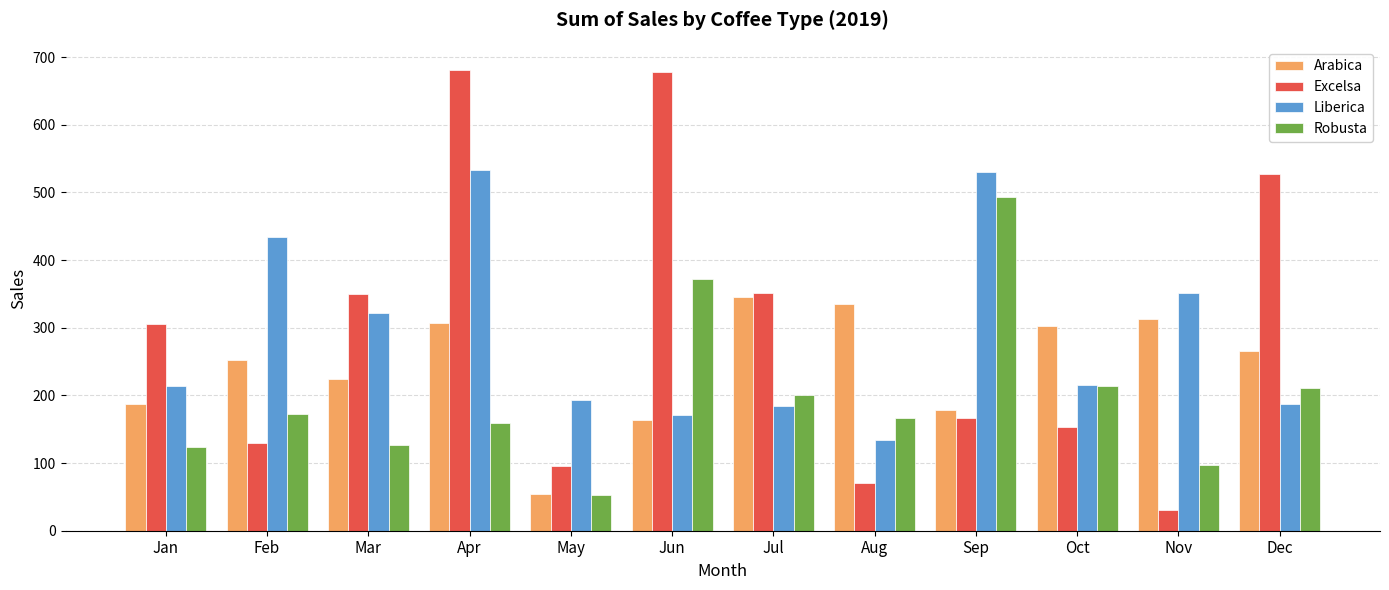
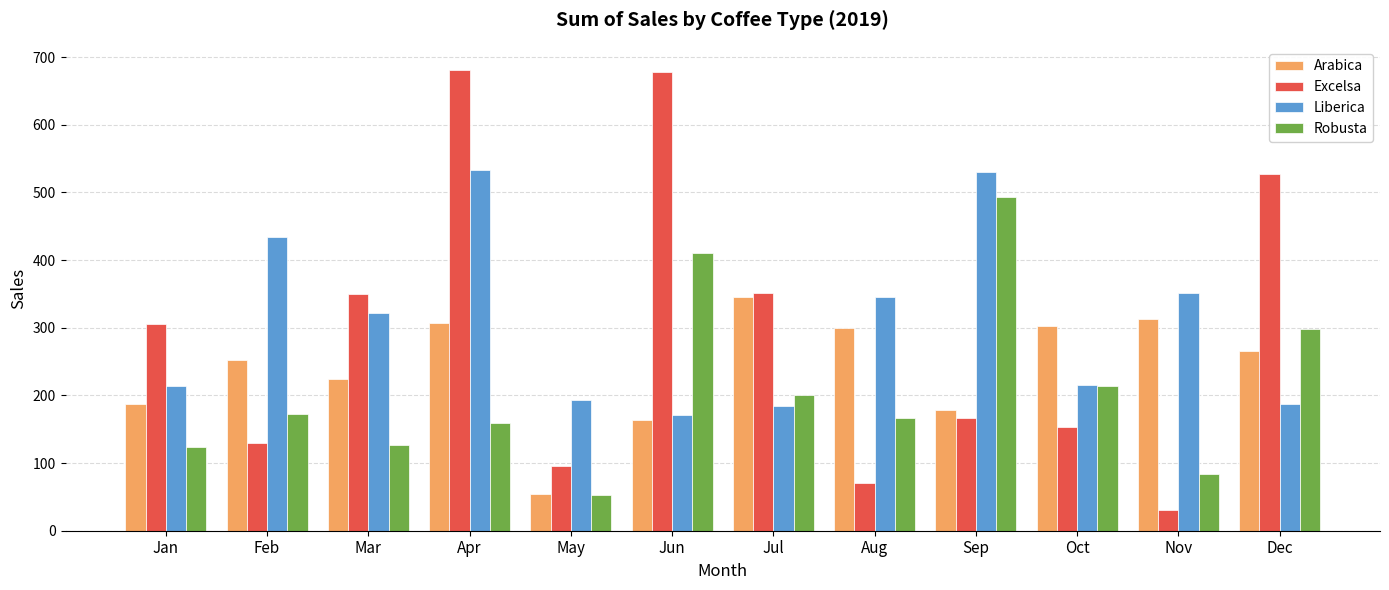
Robusta, Jun: 370 -> 410
Arabica, Aug: 330 -> 300
Liberica, Aug: 130 -> 340
Robusta, Nov: 100 -> 80
Robusta, Dec: 210 -> 300
